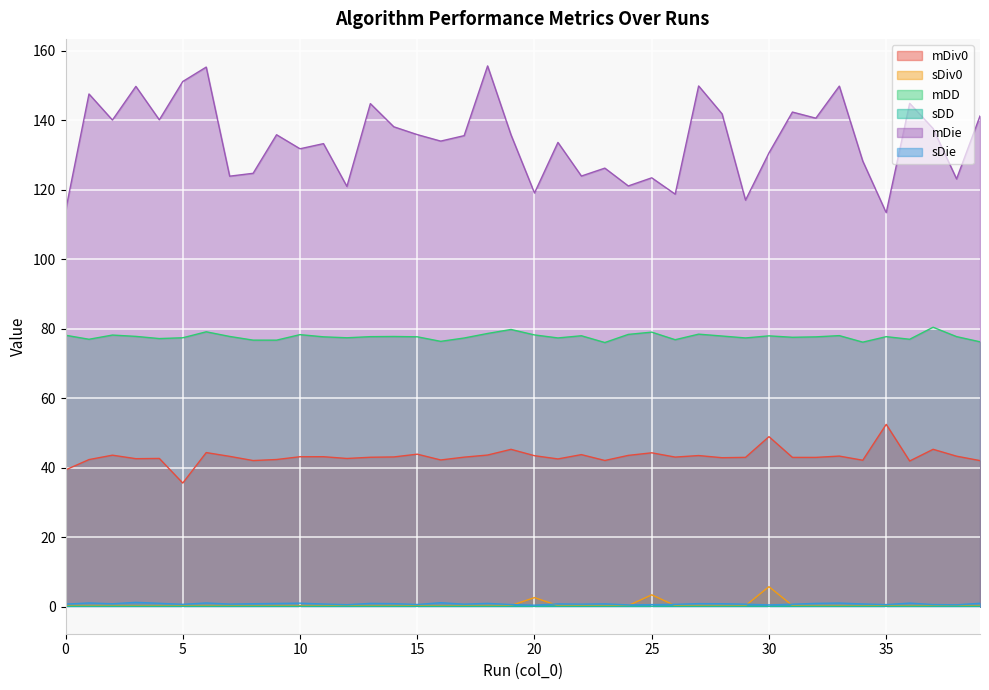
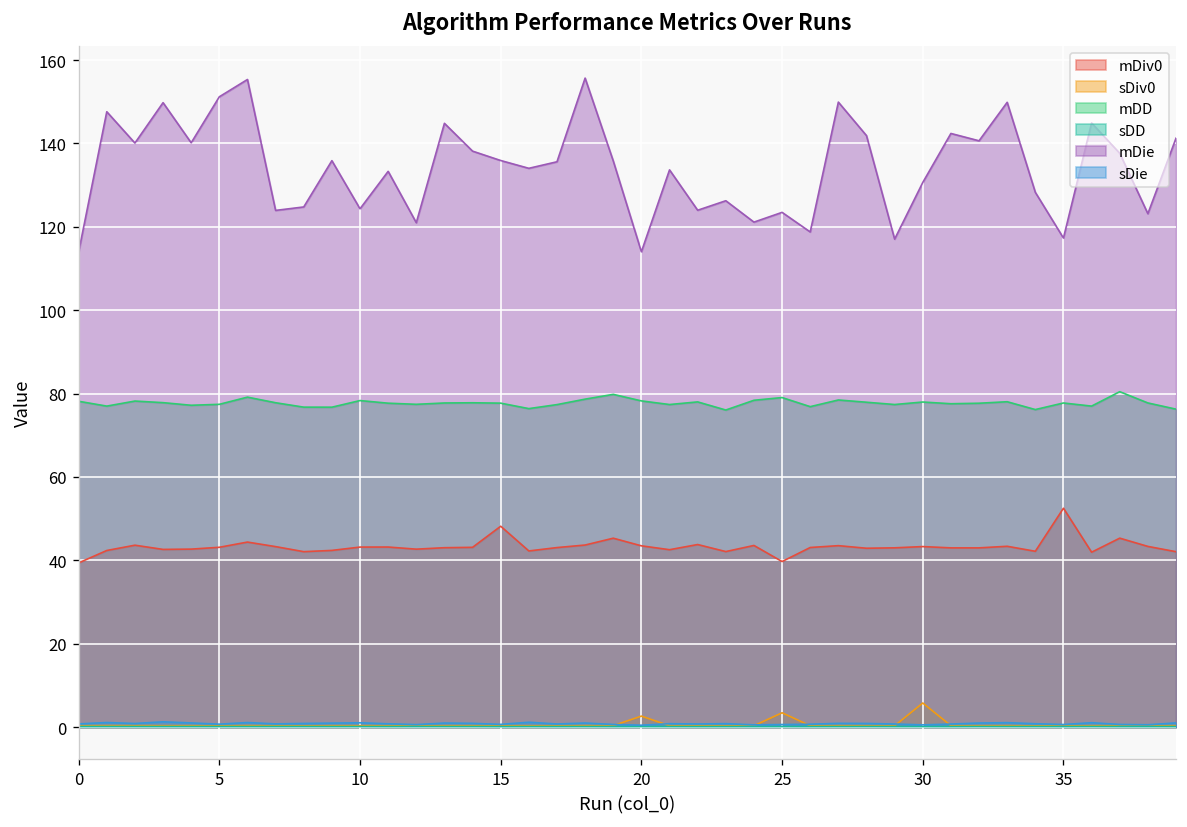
mDiv0, 5: 36 -> 43
mDie, 10: 132 -> 124
mDiv0, 15: 44 -> 48
mDie, 20: 119 -> 114
mDiv0, 25: 44 -> 40
mDiv0, 30: 49 -> 43
mDie, 35: 113 -> 117
